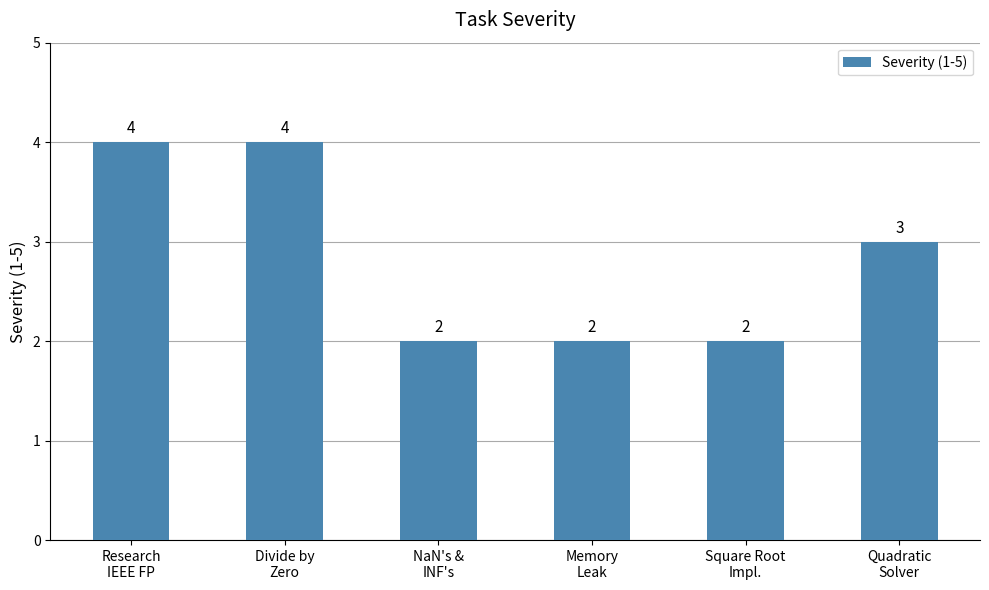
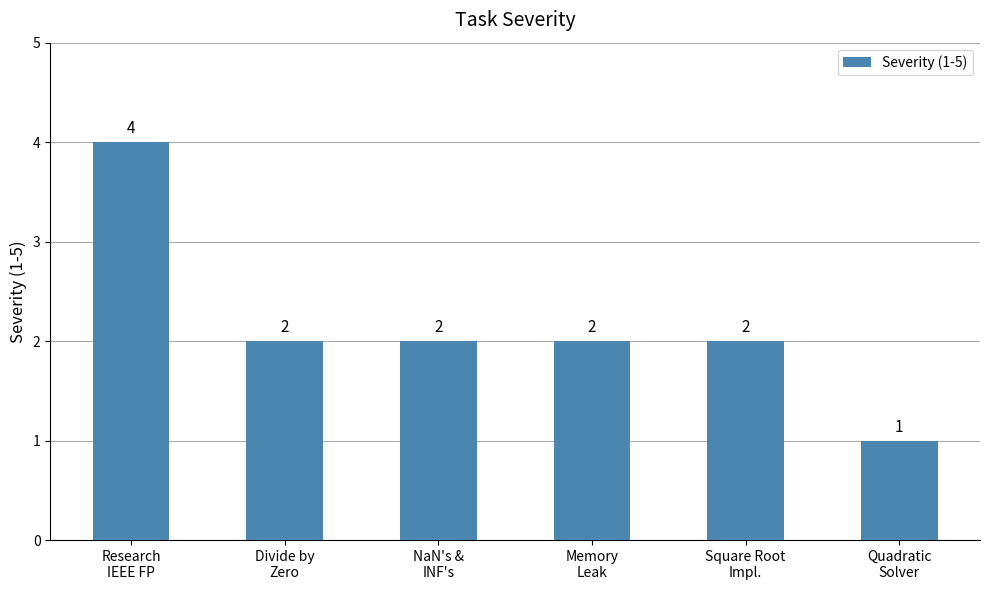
Divide by Zero: 4 -> 2
Quadratic Solver: 3 -> 1
